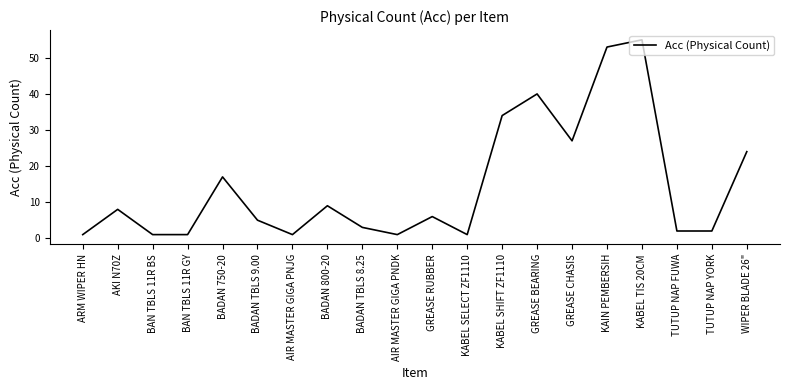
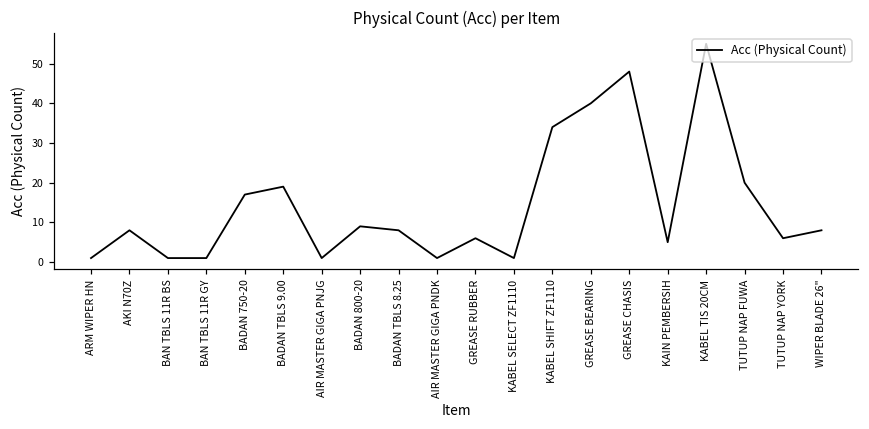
BADAN TBLS 9.00: 5 -> 19
BADAN TBLS 8.25: 3 -> 8
GREASE CHASIS: 27 -> 48
KAIN PEMBERSIH: 53 -> 5
TUTUP NAP FUWA: 2 -> 20
TUTUP NAP YORK: 2 -> 6
WIPER BLADE 26": 24 -> 8
